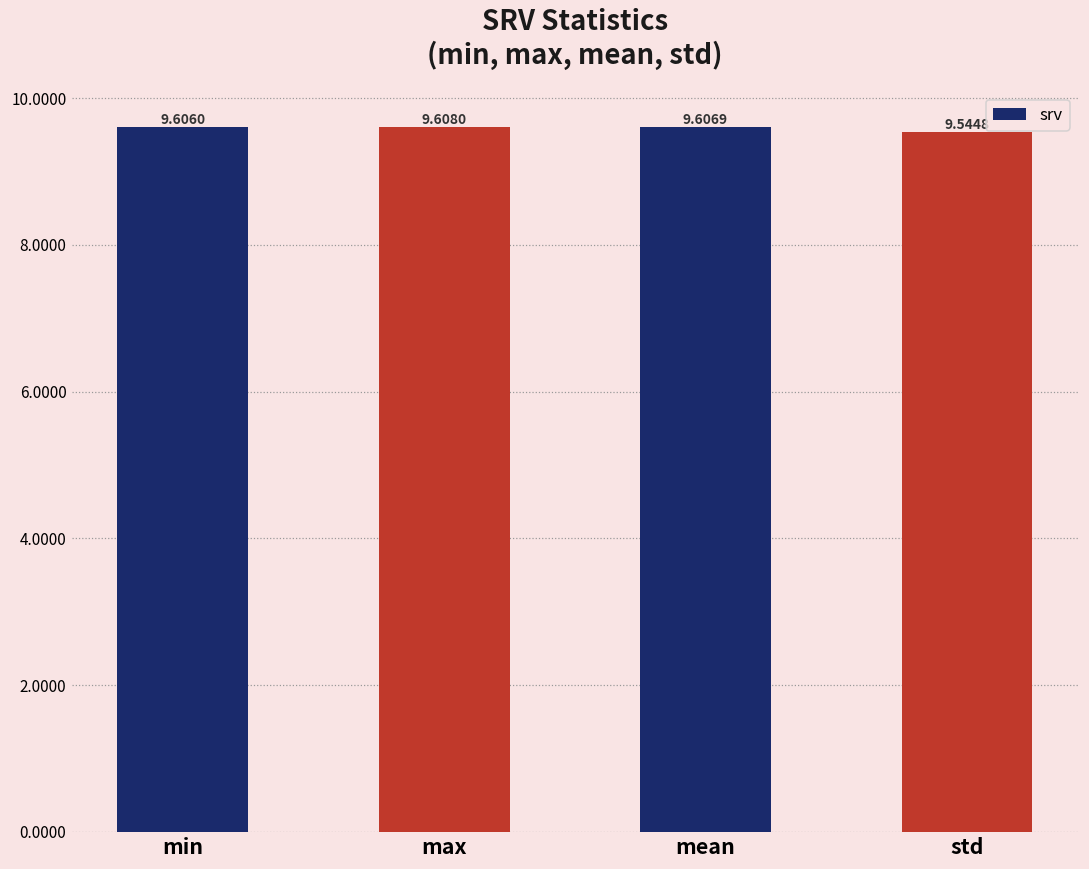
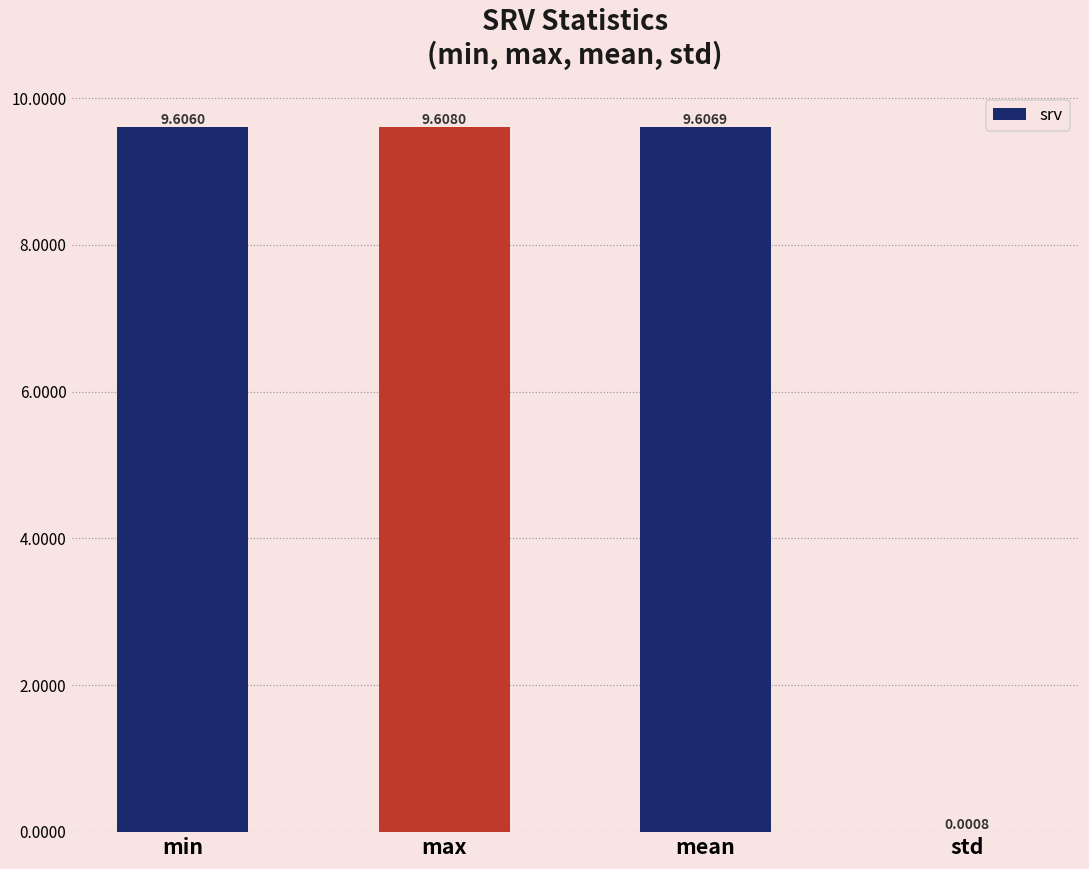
std: 9.5448 -> 0.0008
